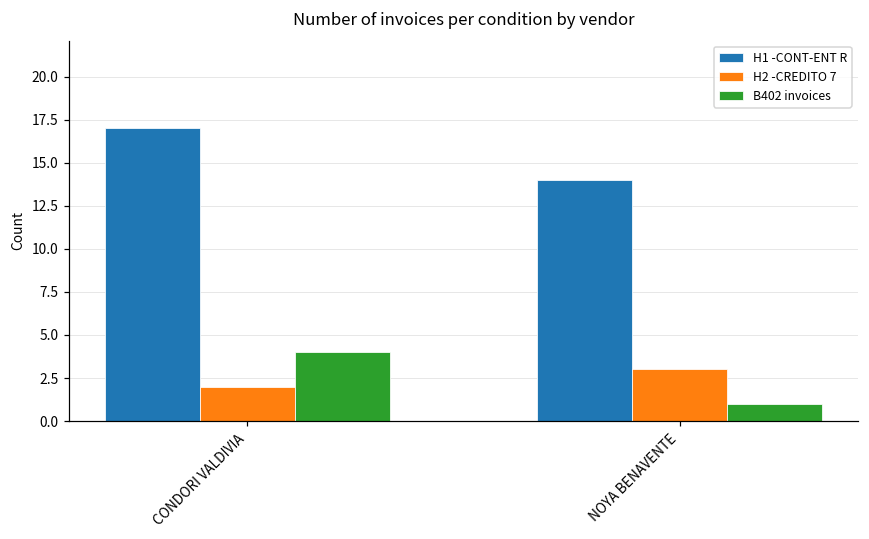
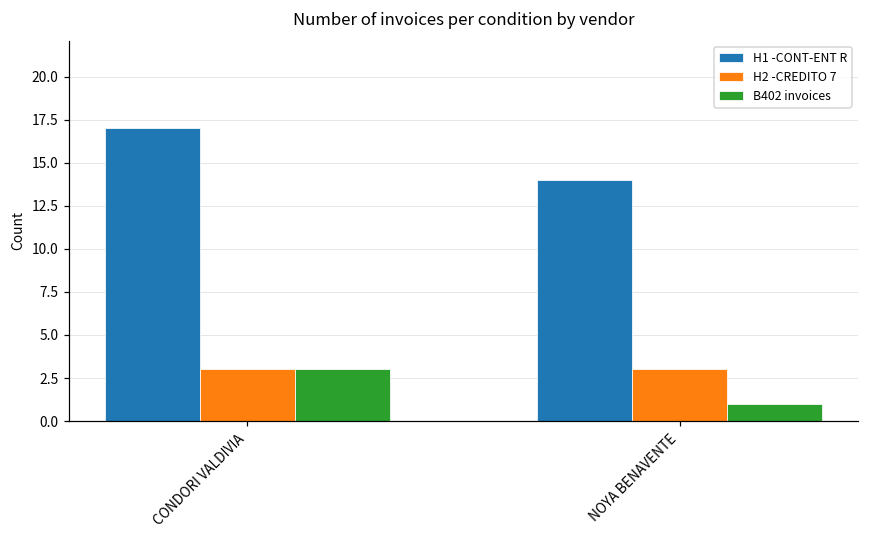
H2 -CREDITO 7, CONDORI VALDIVIA: 2 -> 3
B402 invoices, CONDORI VALDIVIA: 4 -> 3
